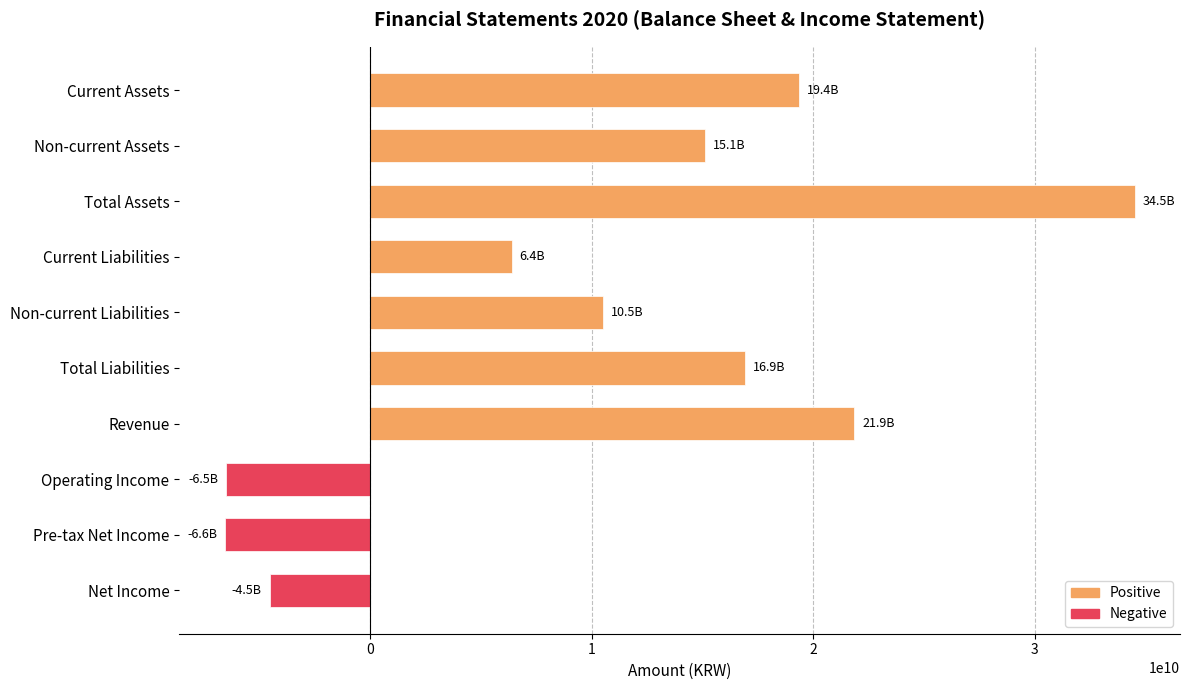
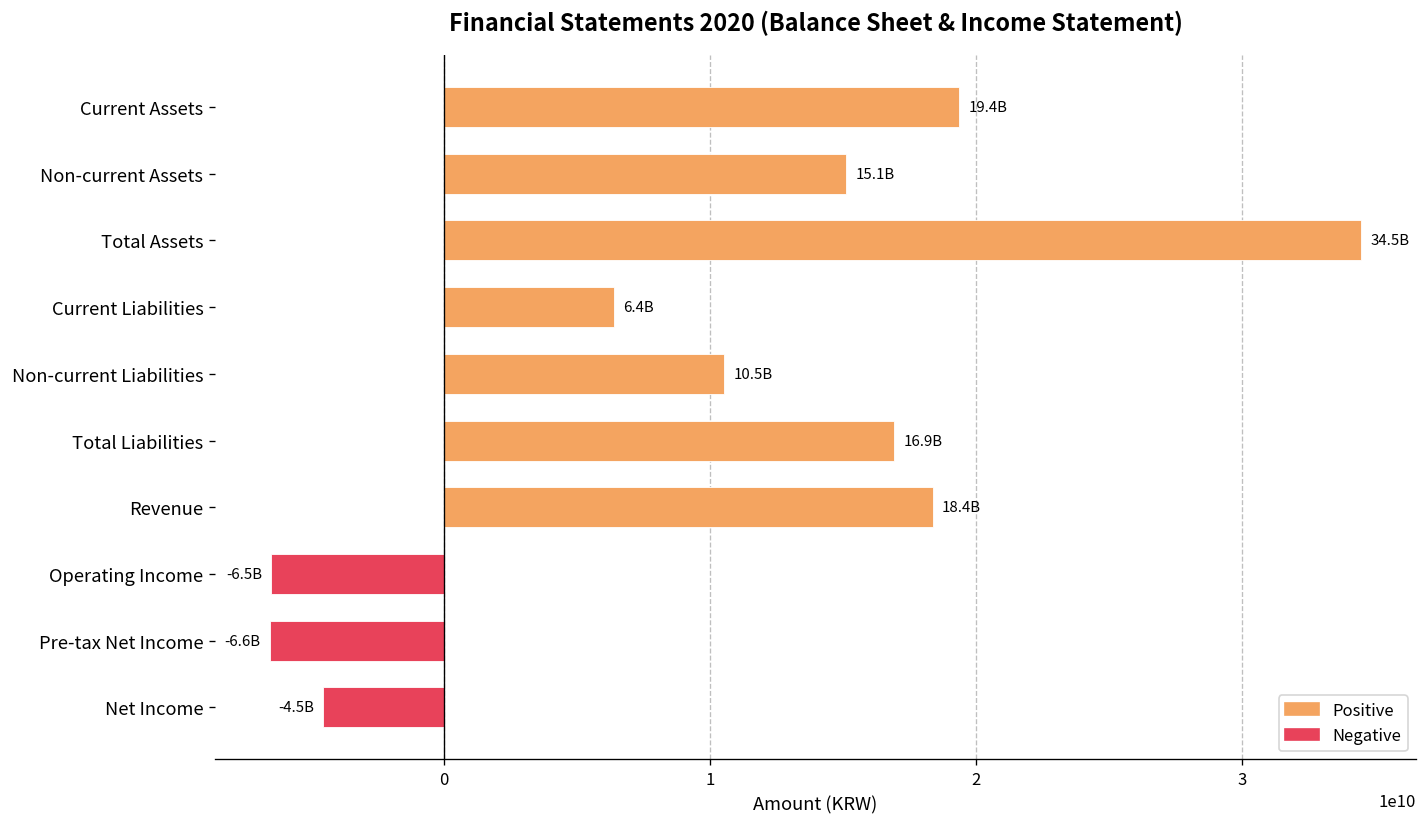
Revenue: 21.9B -> 18.4B
